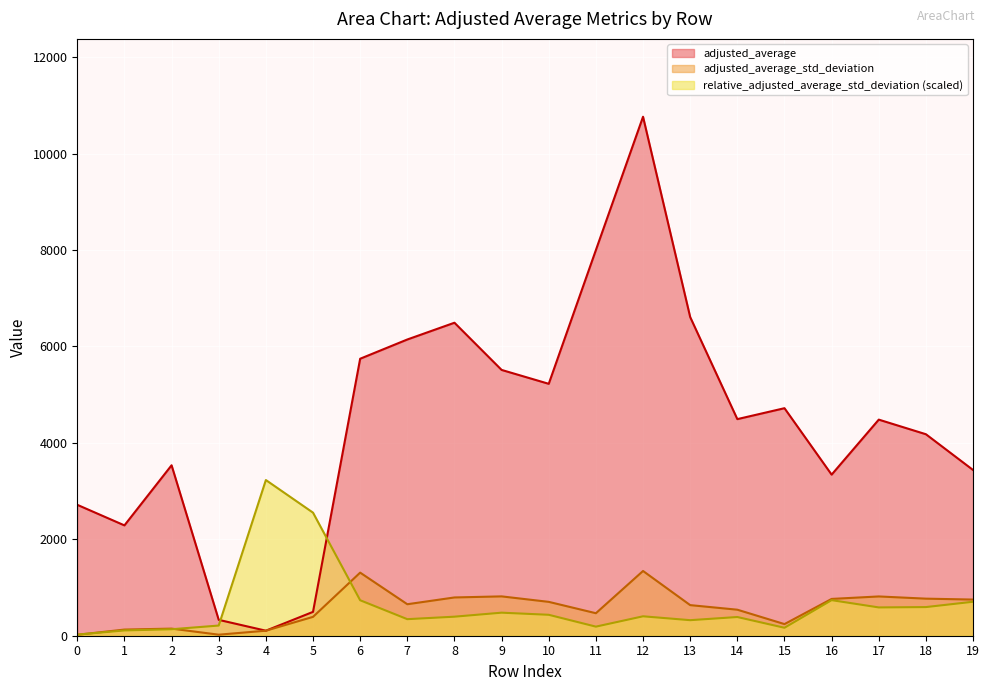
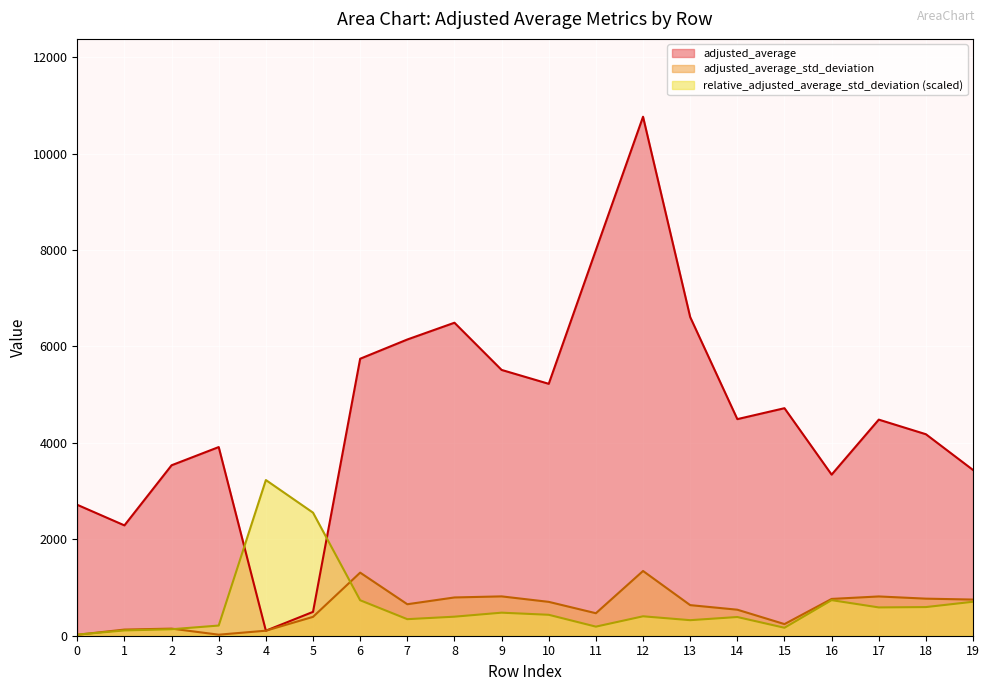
adjusted_average, 3: 300 -> 3900
